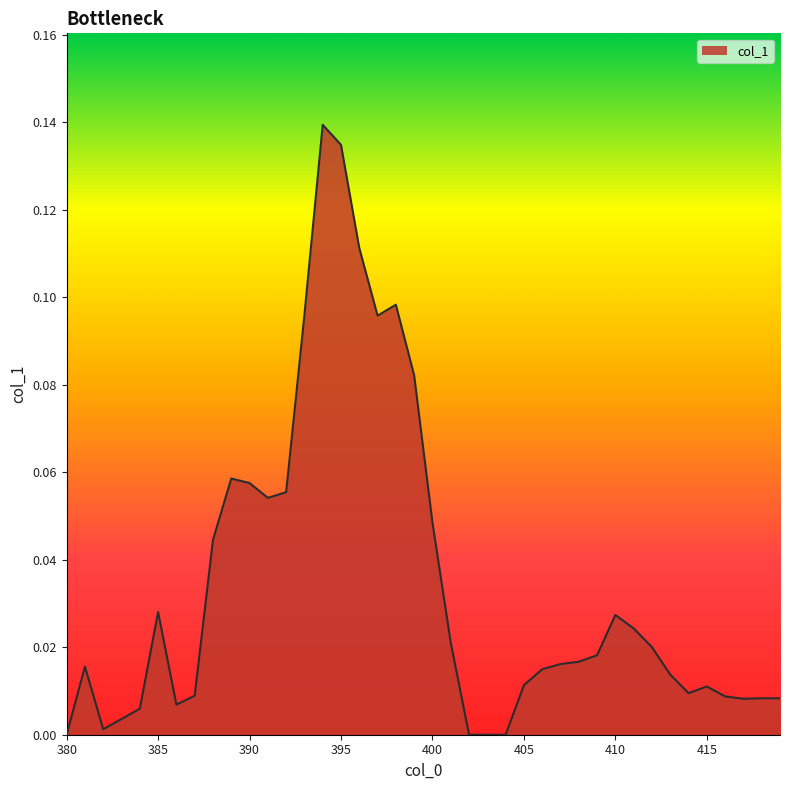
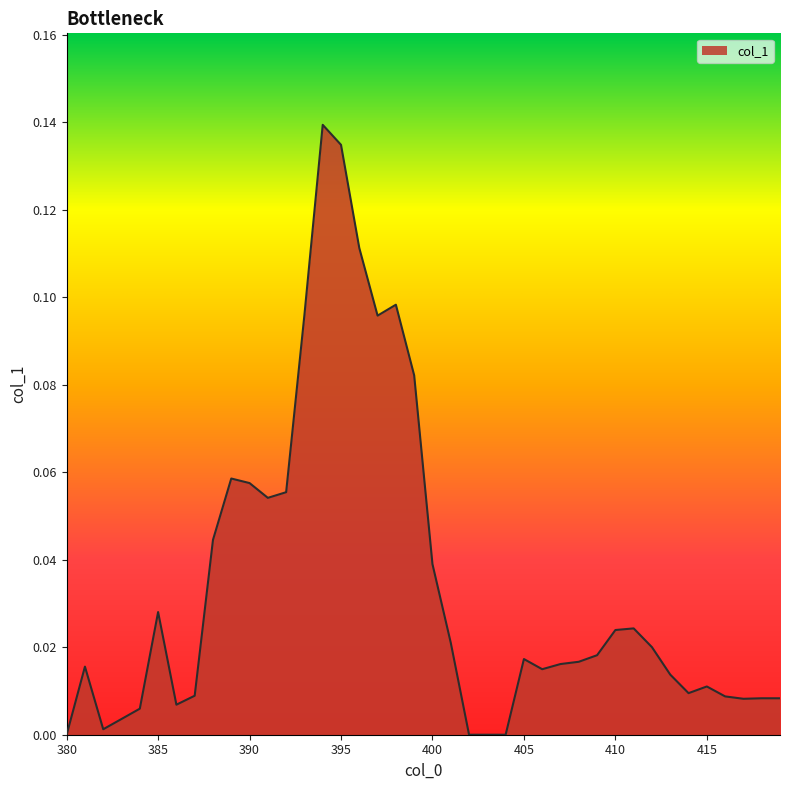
400: 0.048 -> 0.039
405: 0.011 -> 0.017
410: 0.027 -> 0.024
